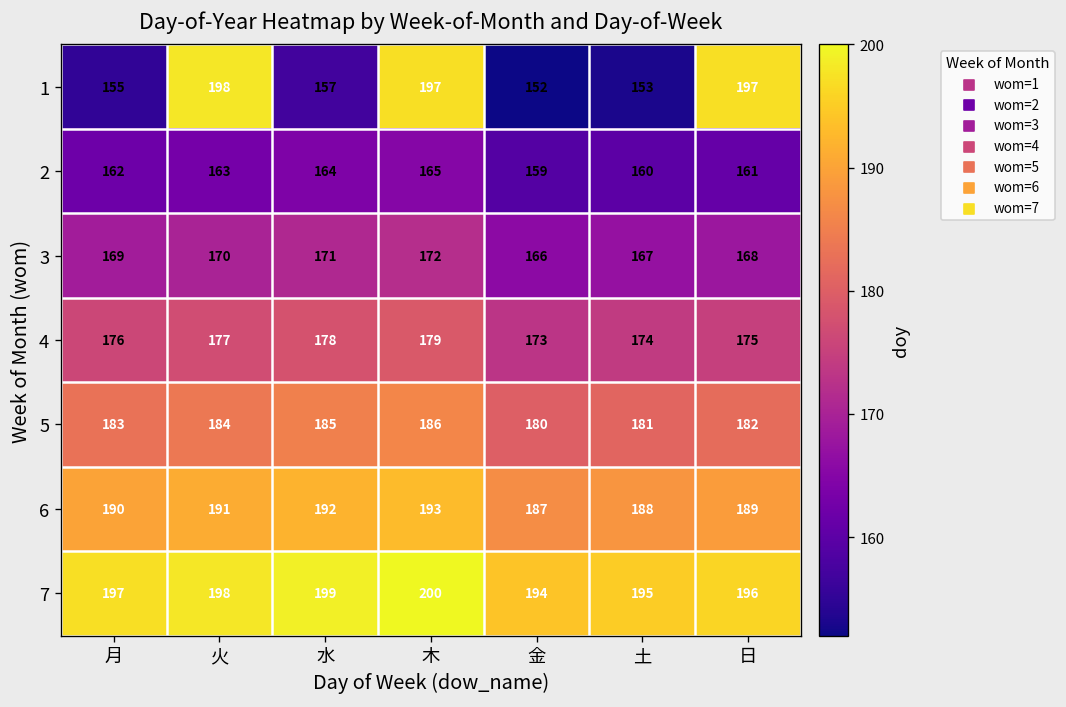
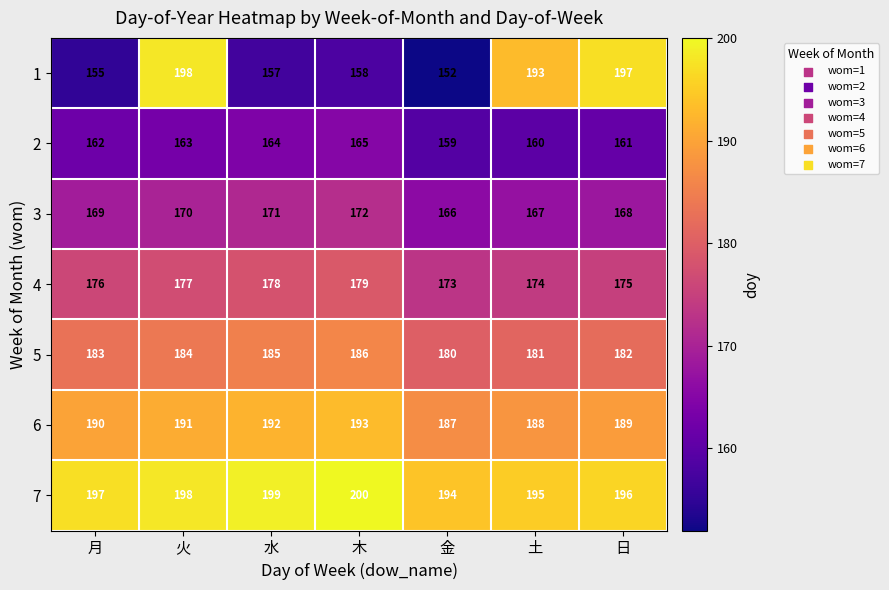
1, 木: 197 -> 158
1, 土: 153 -> 193
